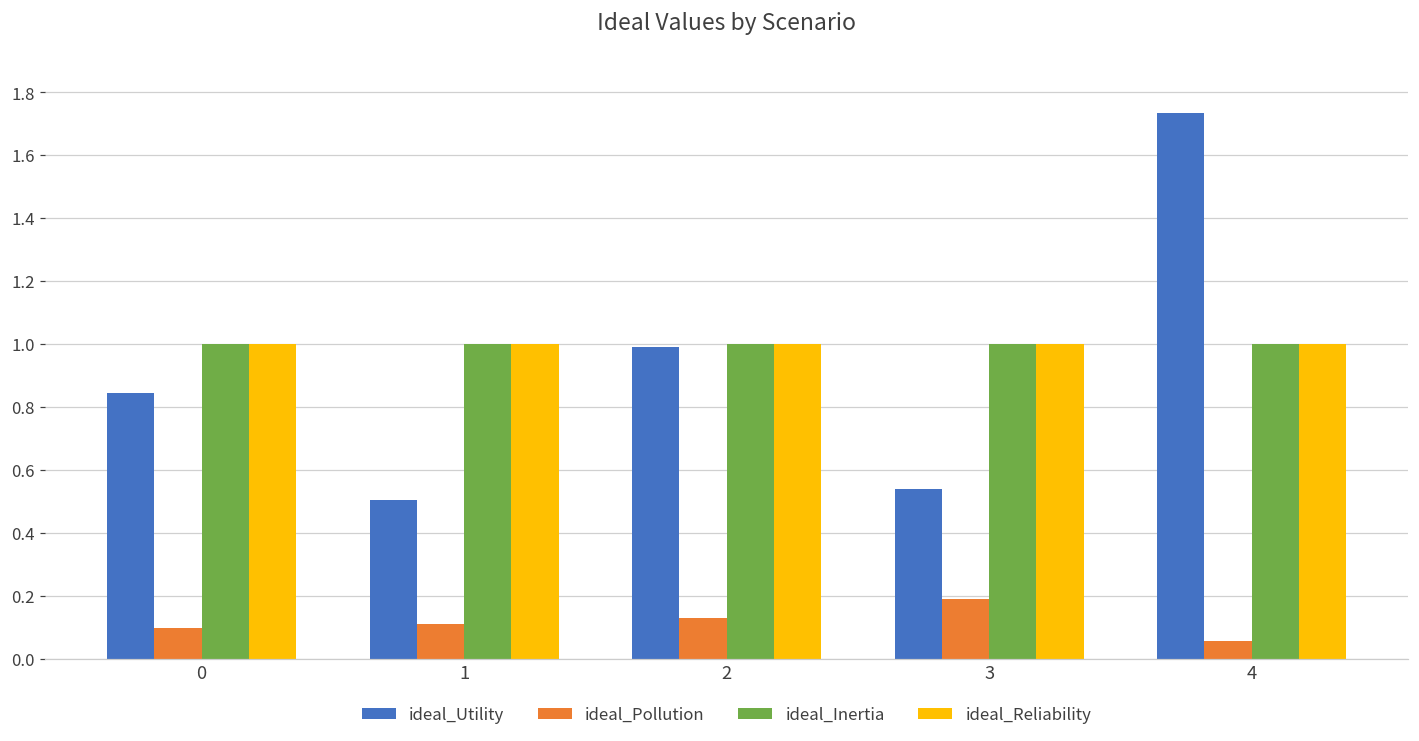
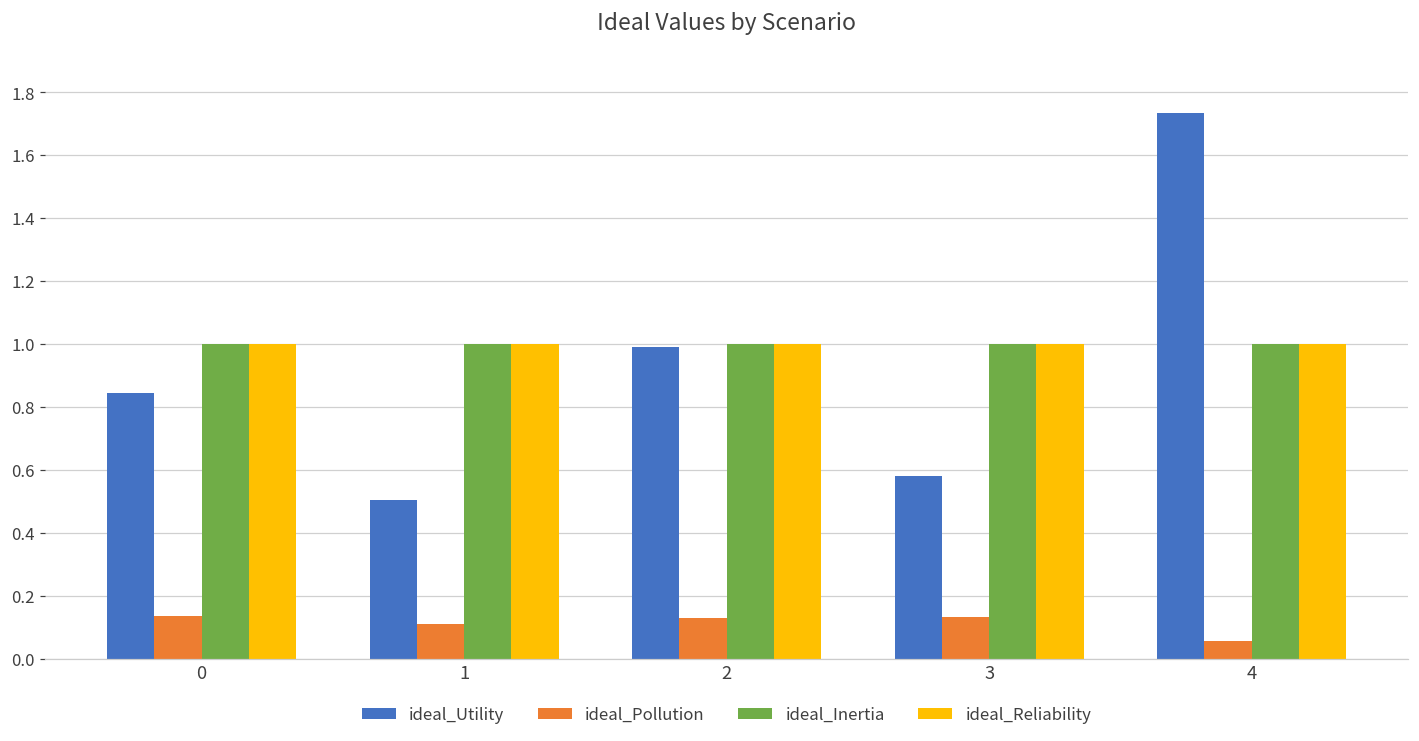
ideal_Pollution, 0: 0.10 -> 0.13
ideal_Utility, 3: 0.54 -> 0.58
ideal_Pollution, 3: 0.19 -> 0.13
